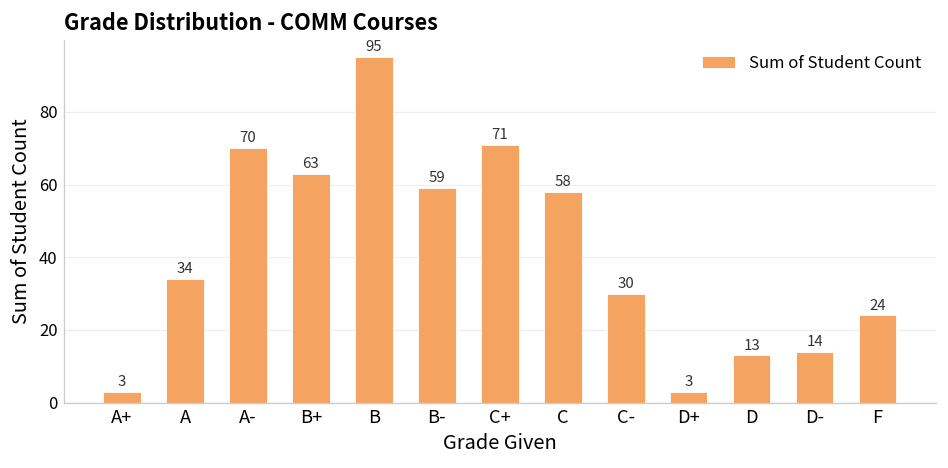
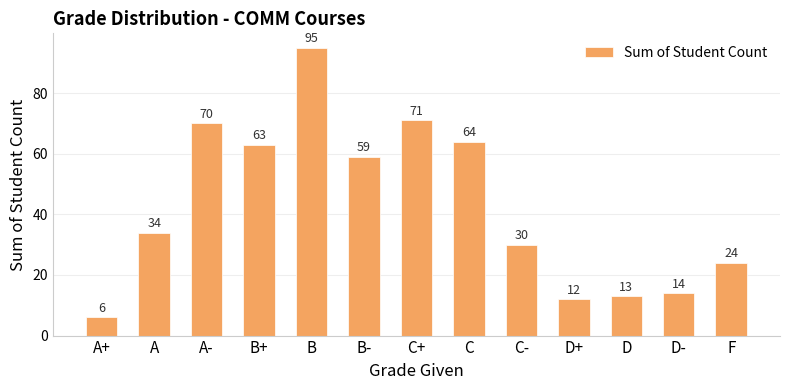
A+: 3 -> 6
C: 58 -> 64
D+: 3 -> 12
